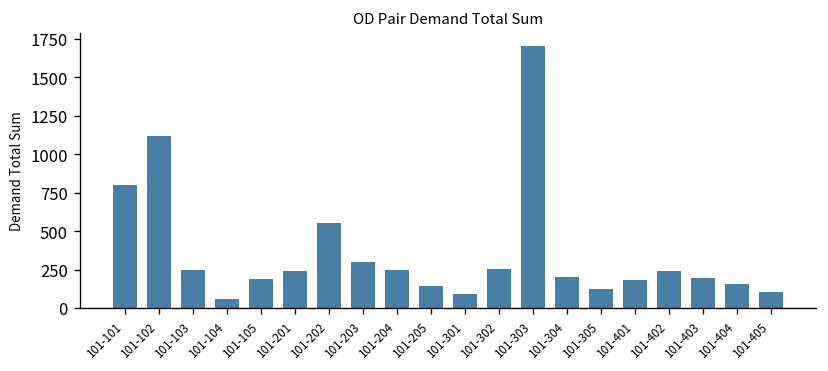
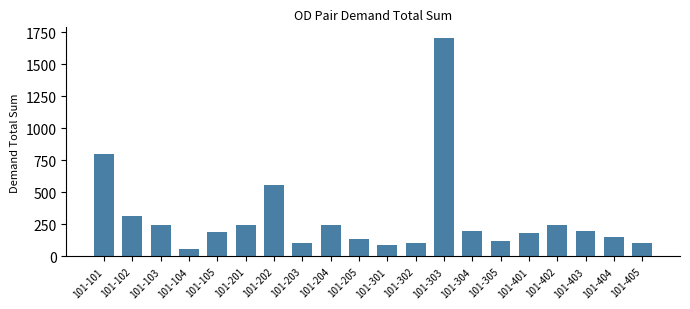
101-102: 1120 -> 310
101-203: 300 -> 110
101-302: 250 -> 110
